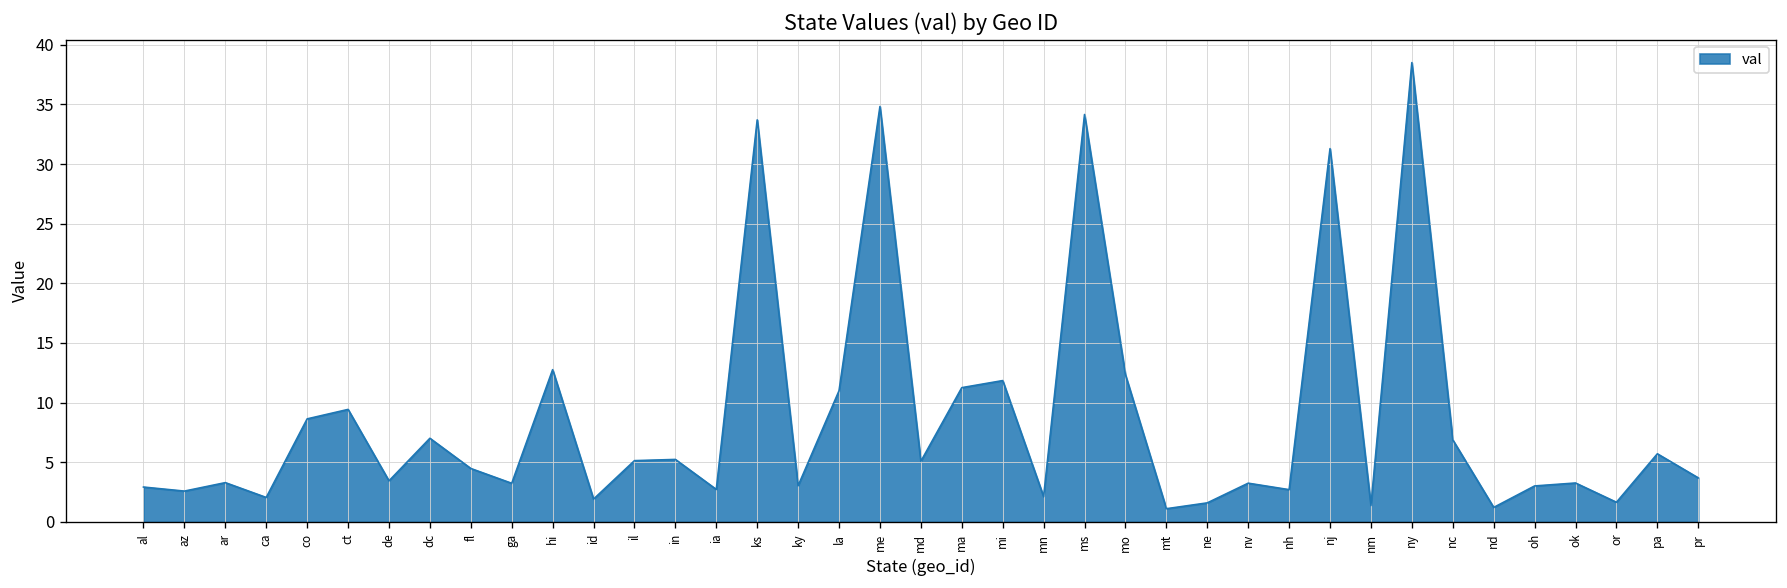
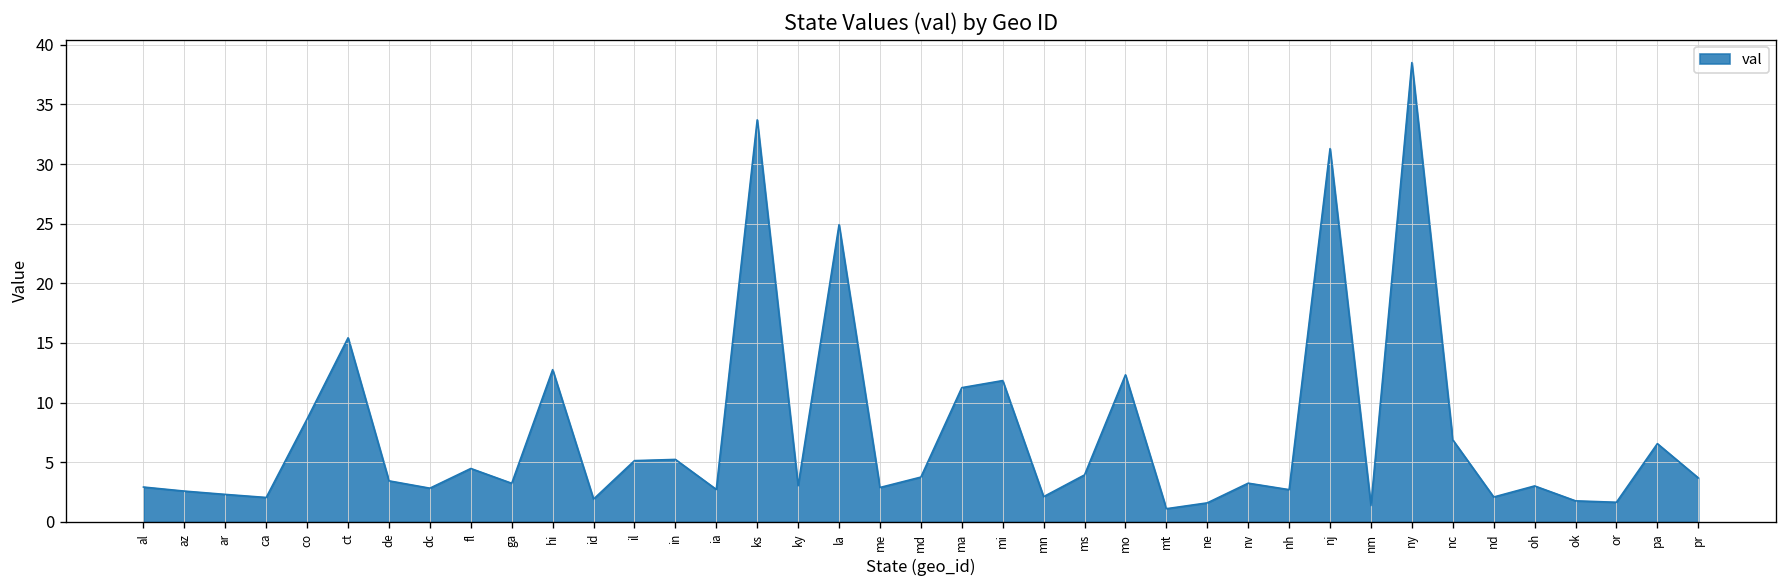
ar: 3 -> 2
ct: 9 -> 15
dc: 7 -> 3
la: 11 -> 25
me: 35 -> 3
md: 5 -> 4
ms: 34 -> 4
nd: 1 -> 2
ok: 3 -> 2
pa: 6 -> 7
